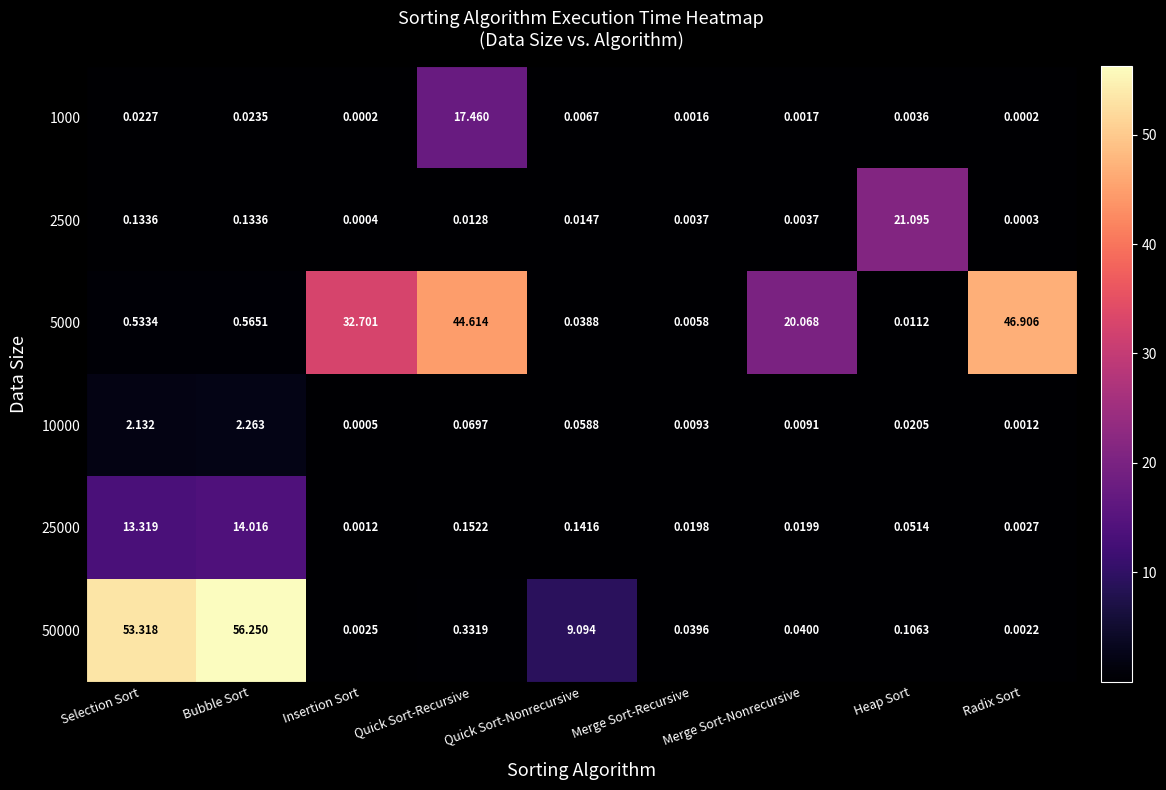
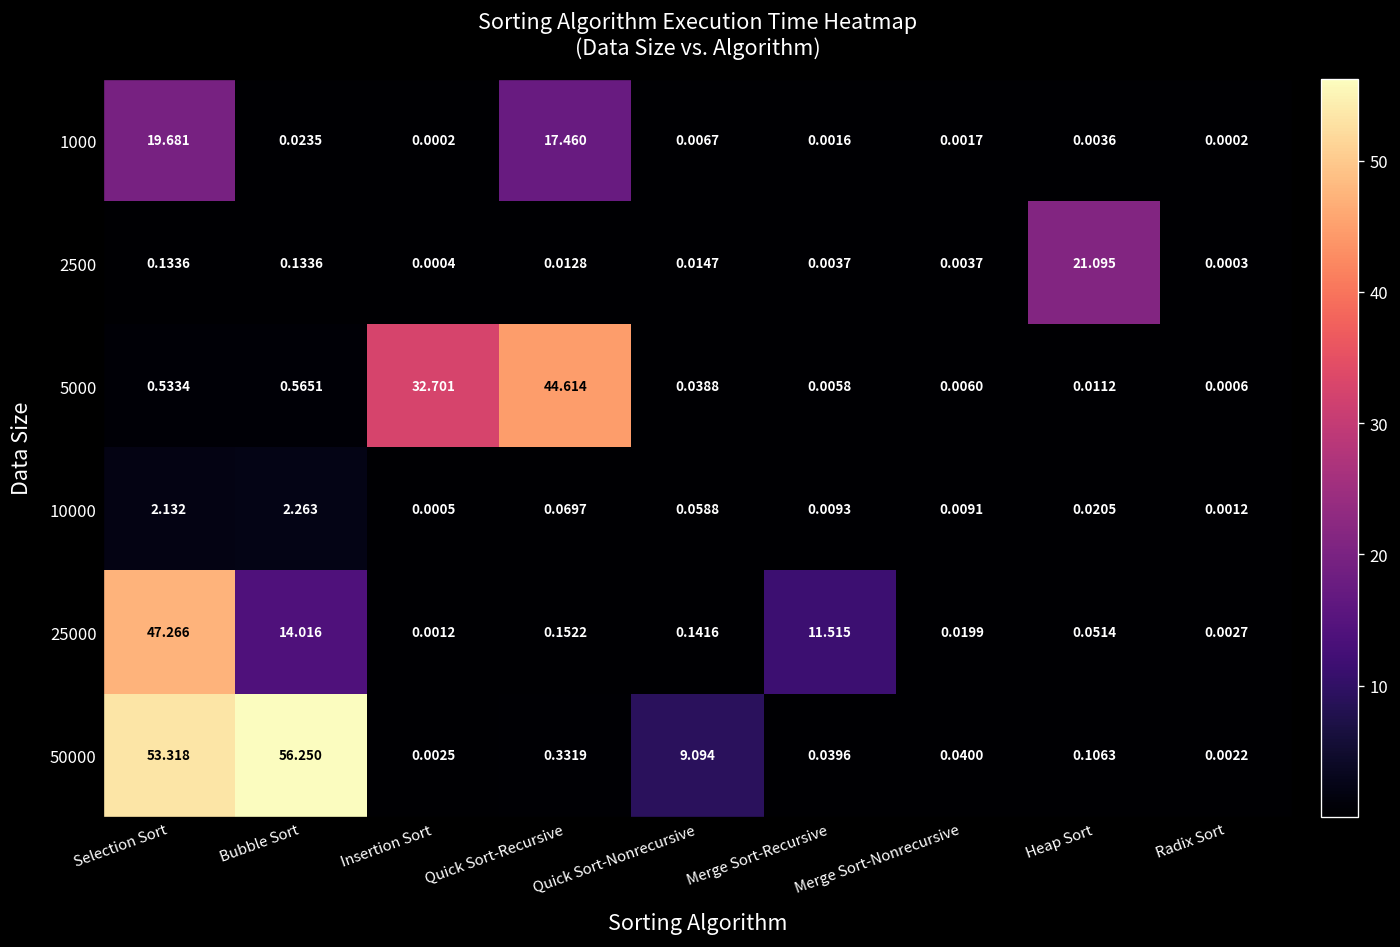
1000, Selection Sort: 0.0227 -> 19.681
5000, Merge Sort-Nonrecursive: 20.068 -> 0.0060
5000, Radix Sort: 46.906 -> 0.0006
25000, Selection Sort: 13.319 -> 47.266
25000, Merge Sort-Recursive: 0.0198 -> 11.515
